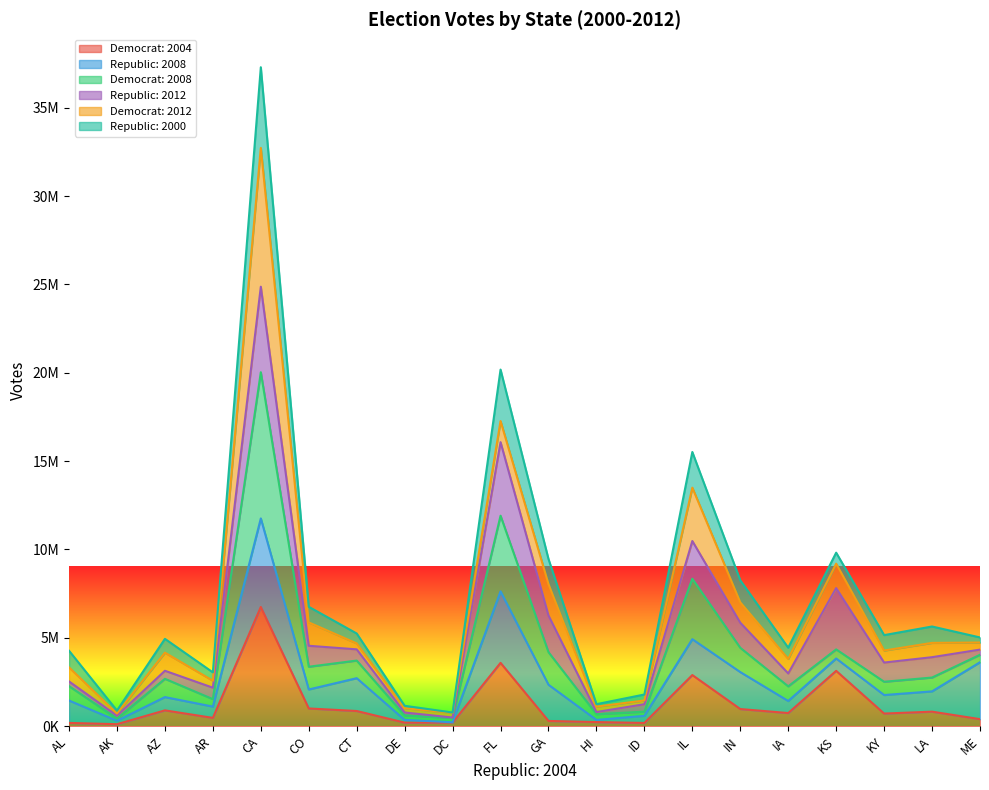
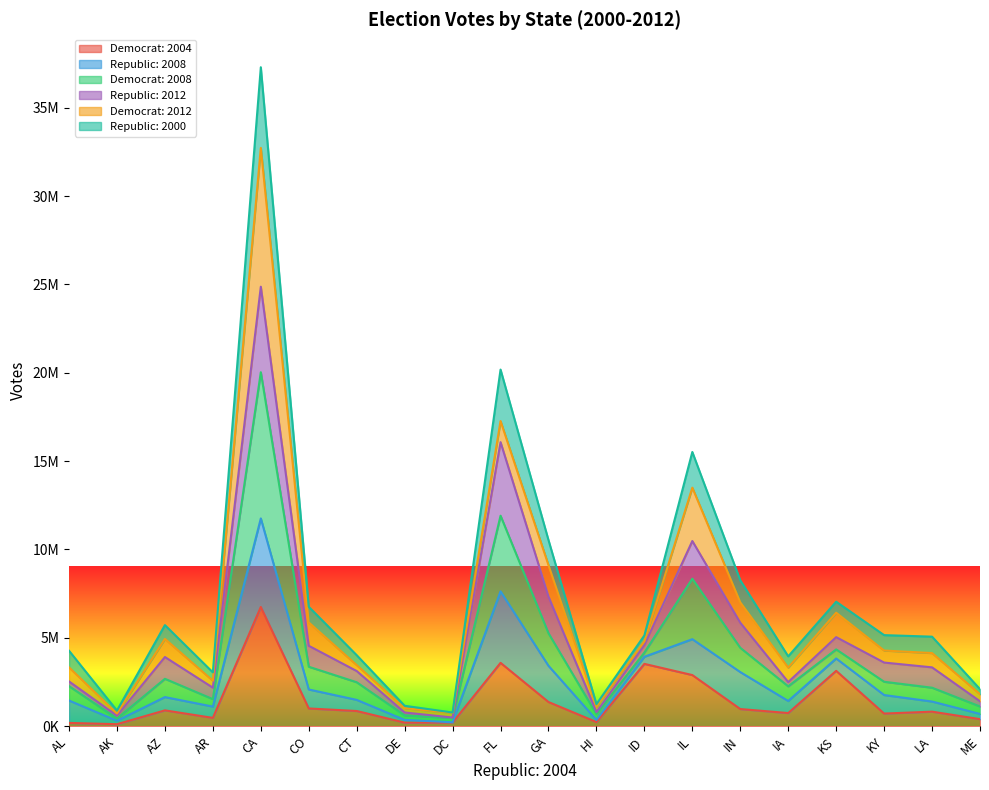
Republic: 2012, AZ: 500000 -> 1200000
Republic: 2008, CT: 1900000 -> 600000
Democrat: 2004, GA: 300000 -> 1400000
Democrat: 2004, ID: 200000 -> 3500000
Republic: 2012, IA: 700000 -> 200000
Republic: 2012, KS: 3500000 -> 700000
Republic: 2008, LA: 1100000 -> 600000
Republic: 2008, ME: 3200000 -> 300000
